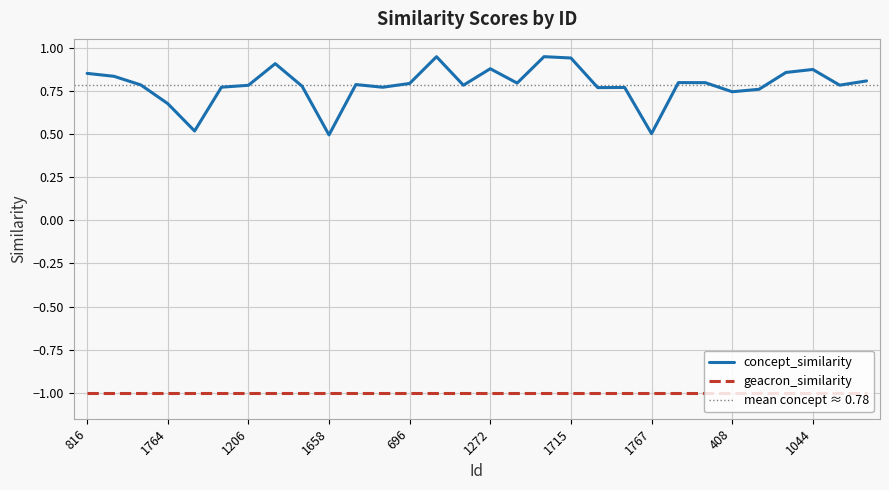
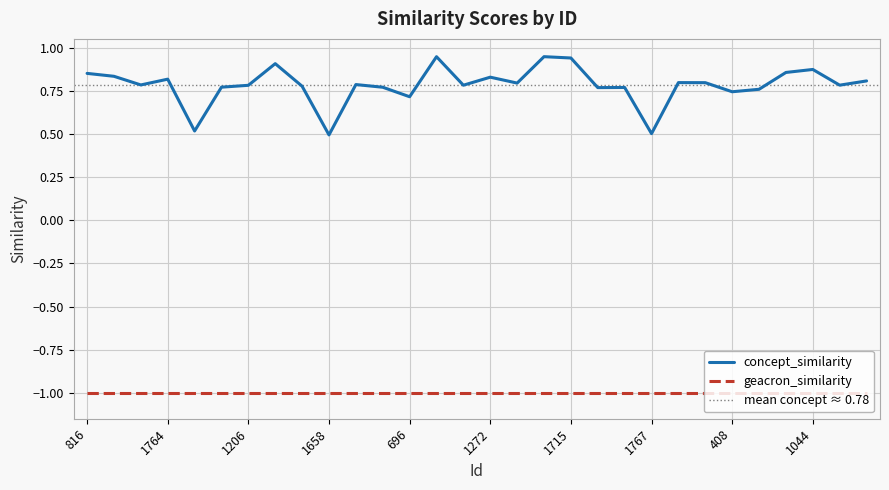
concept_similarity, 1764: 0.68 -> 0.82
concept_similarity, 696: 0.79 -> 0.71
concept_similarity, 1272: 0.88 -> 0.83
